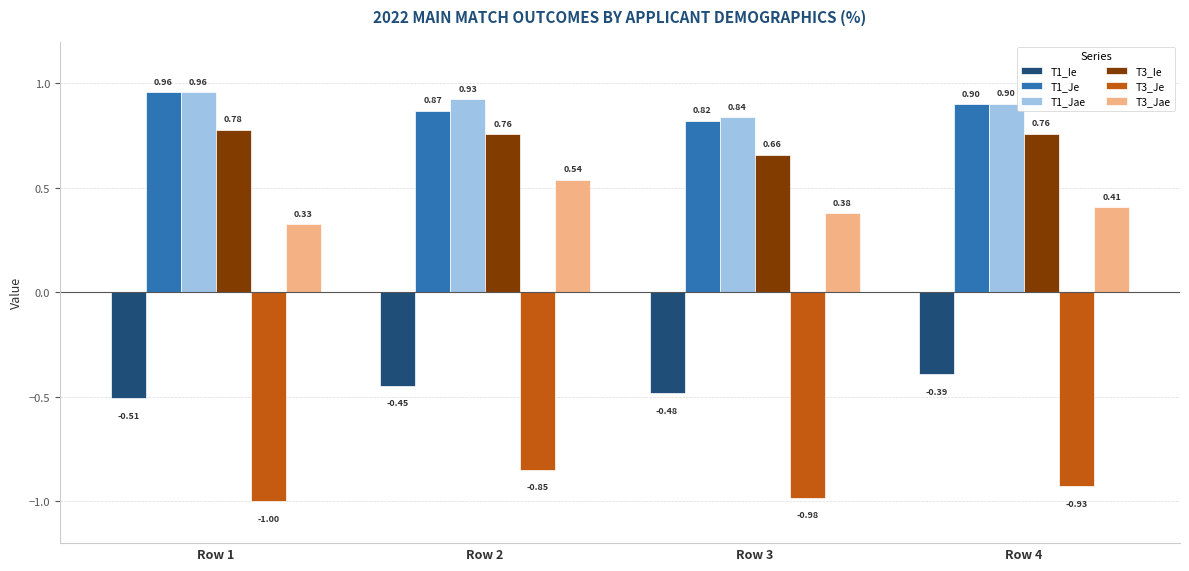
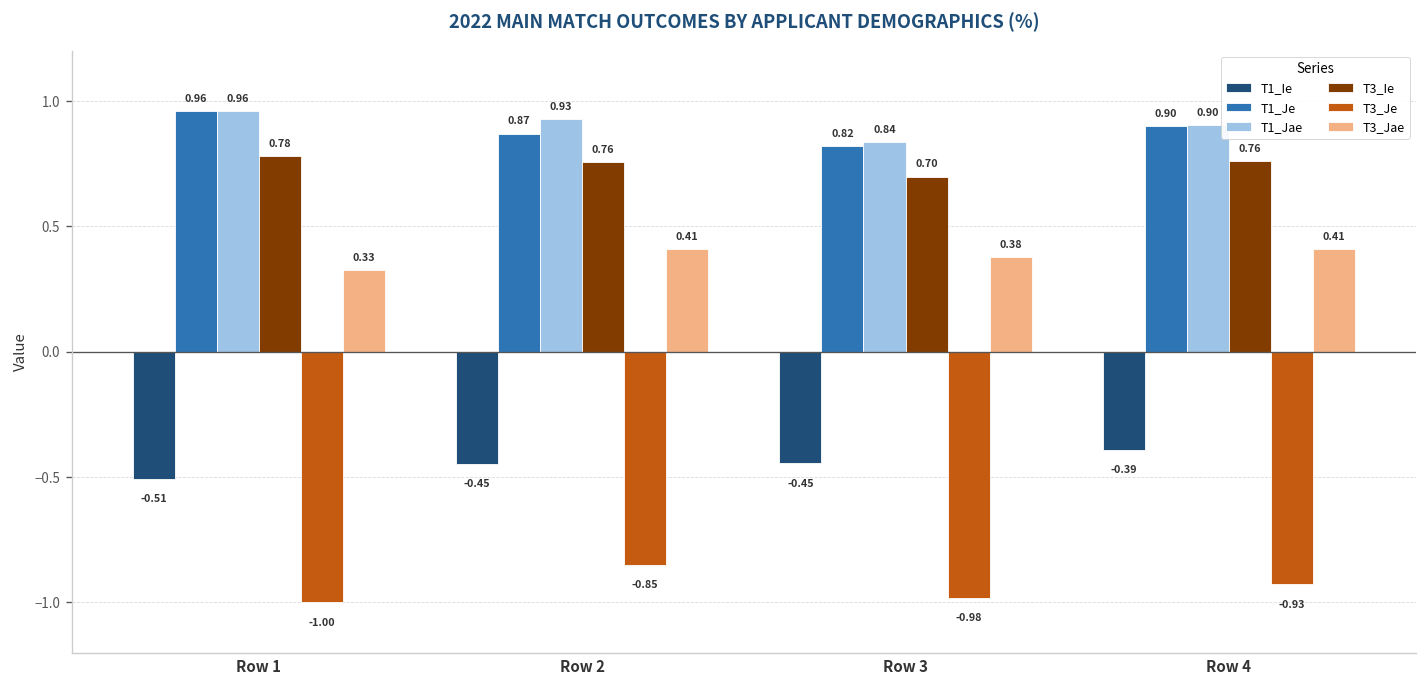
T3_Jae, Row 2: 0.54 -> 0.41
T1_Ie, Row 3: -0.48 -> -0.45
T3_Ie, Row 3: 0.66 -> 0.70
